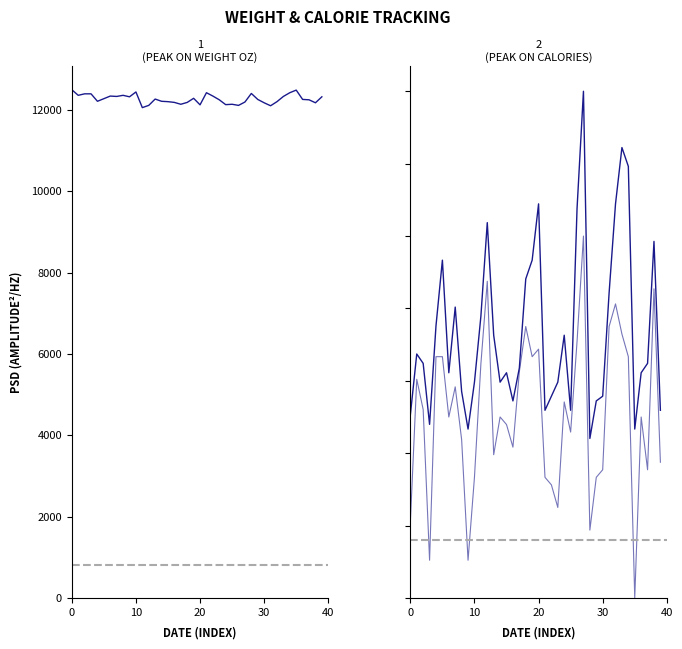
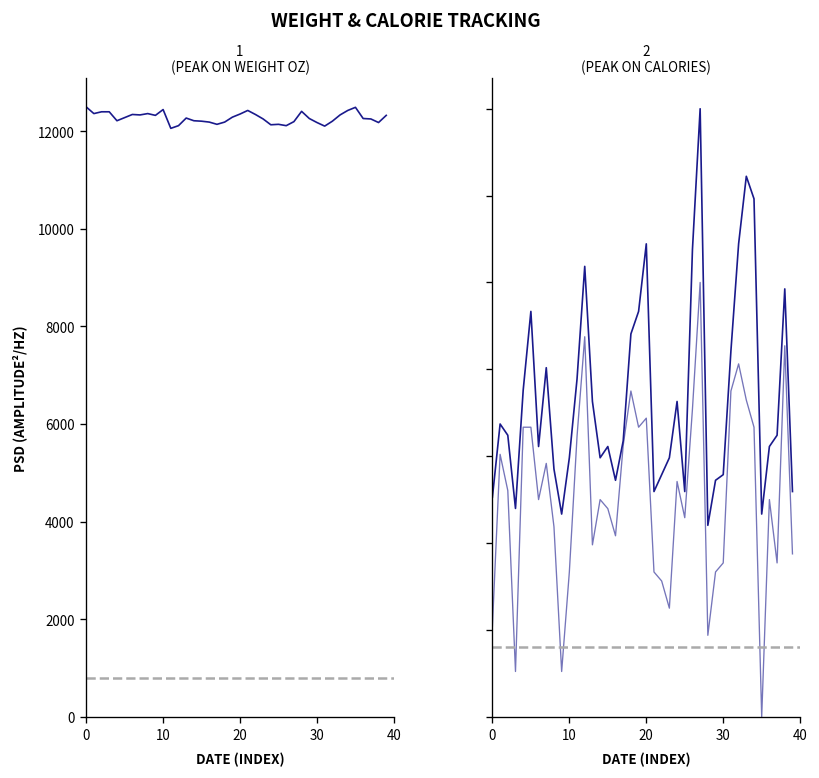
1 (PEAK ON WEIGHT OZ), 20: 12100 -> 12400
